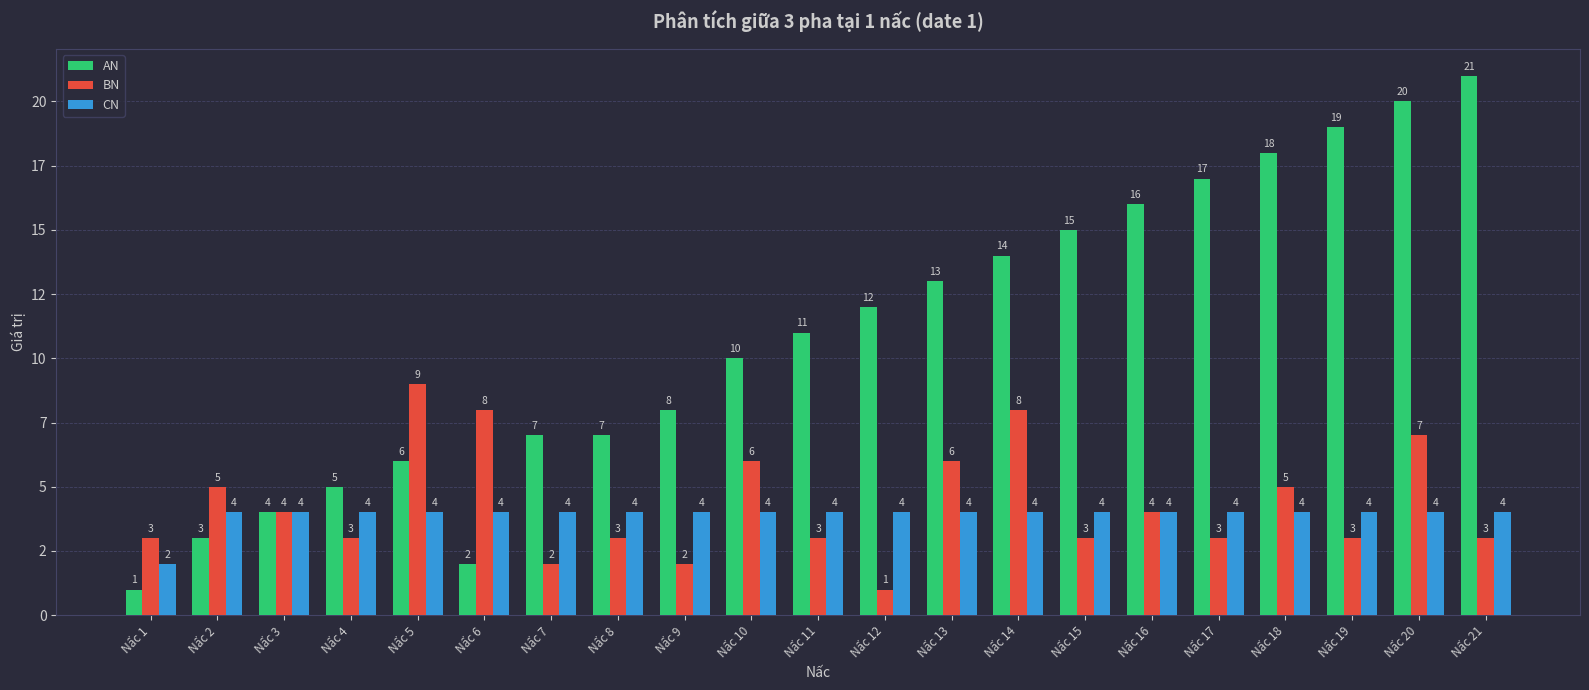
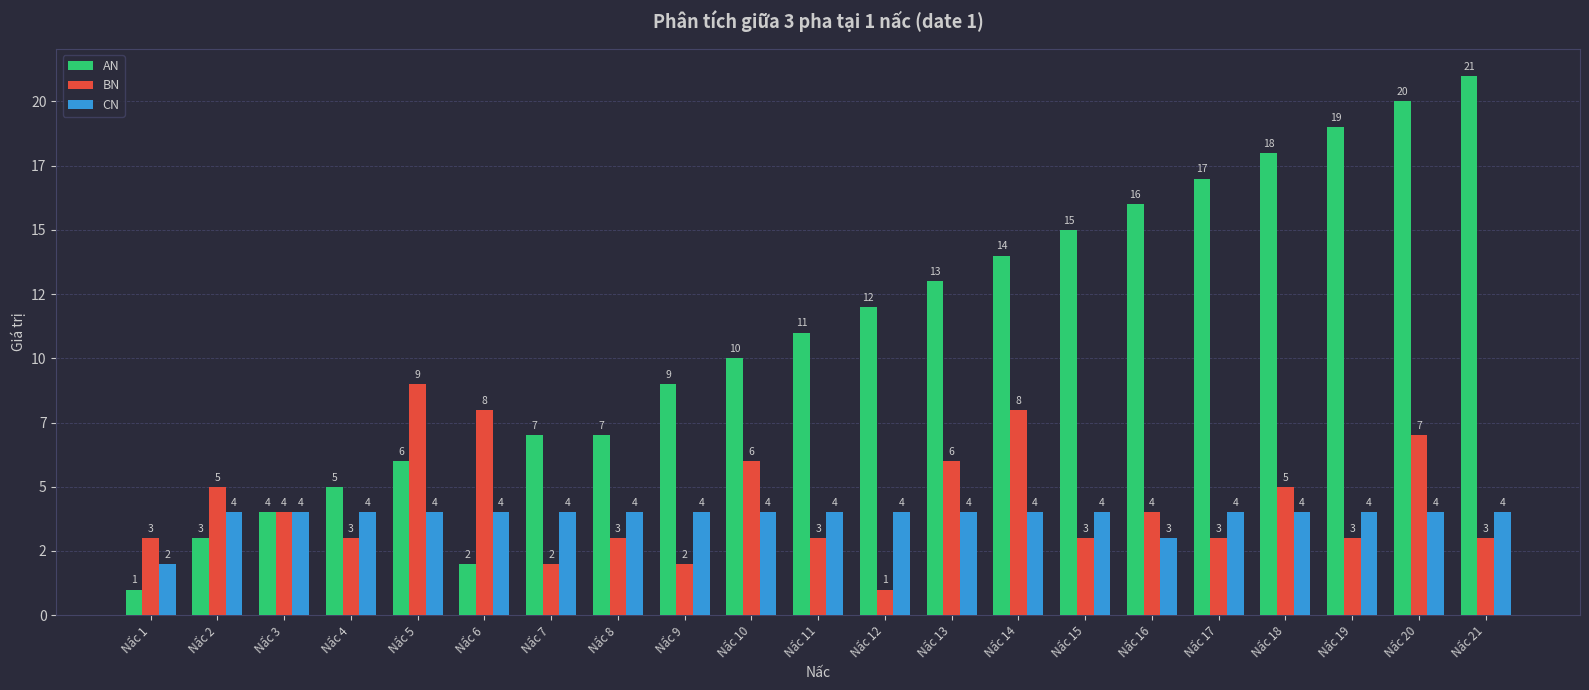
AN, Nấc 9: 8 -> 9
CN, Nấc 16: 4 -> 3
